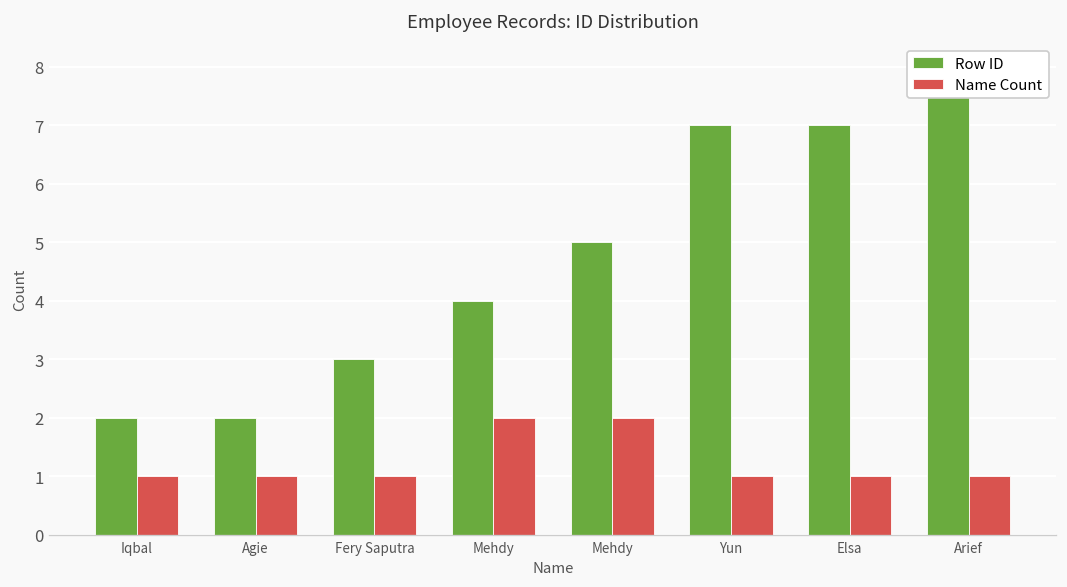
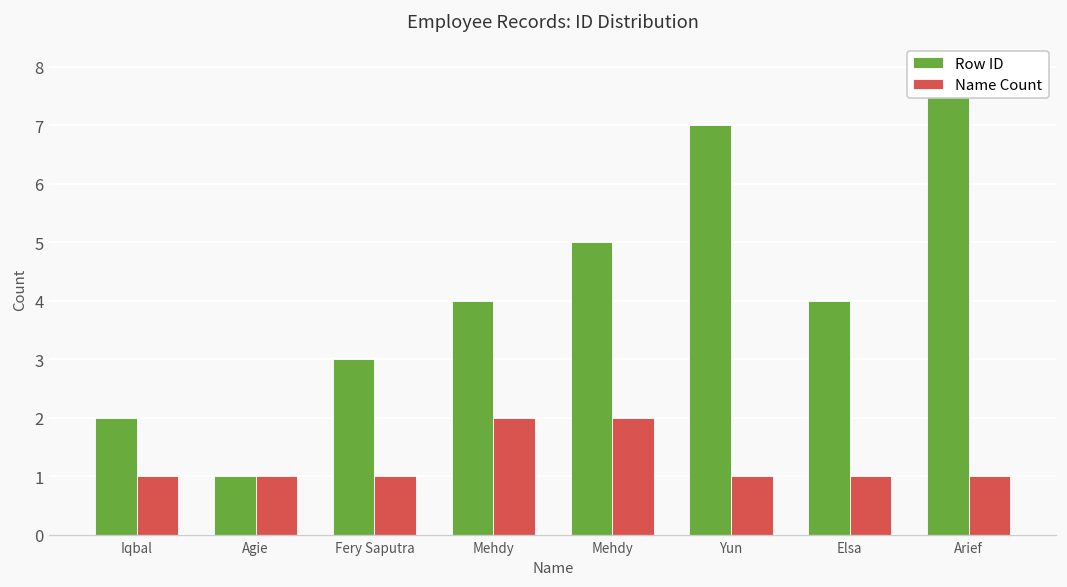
Row ID, Agie: 2 -> 1
Row ID, Elsa: 7 -> 4
